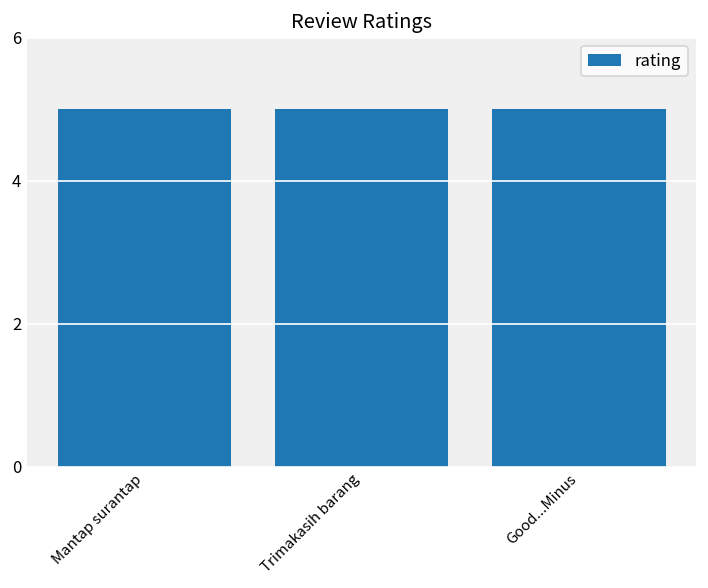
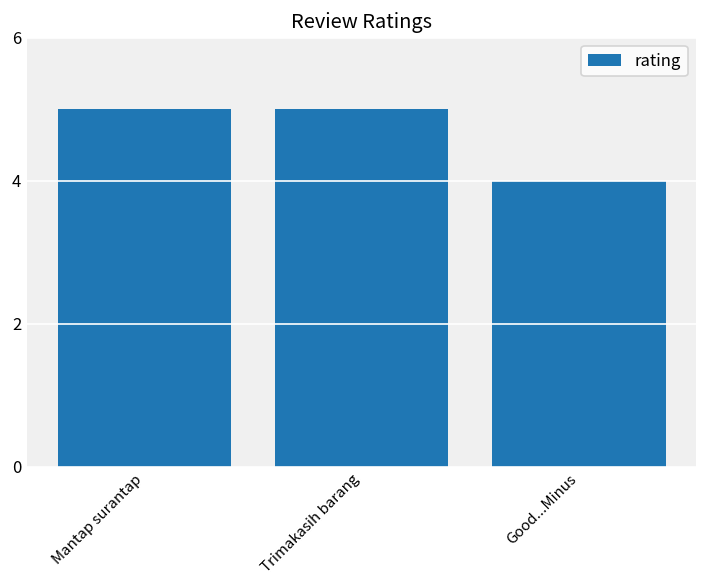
Good...Minus: 5 -> 4
